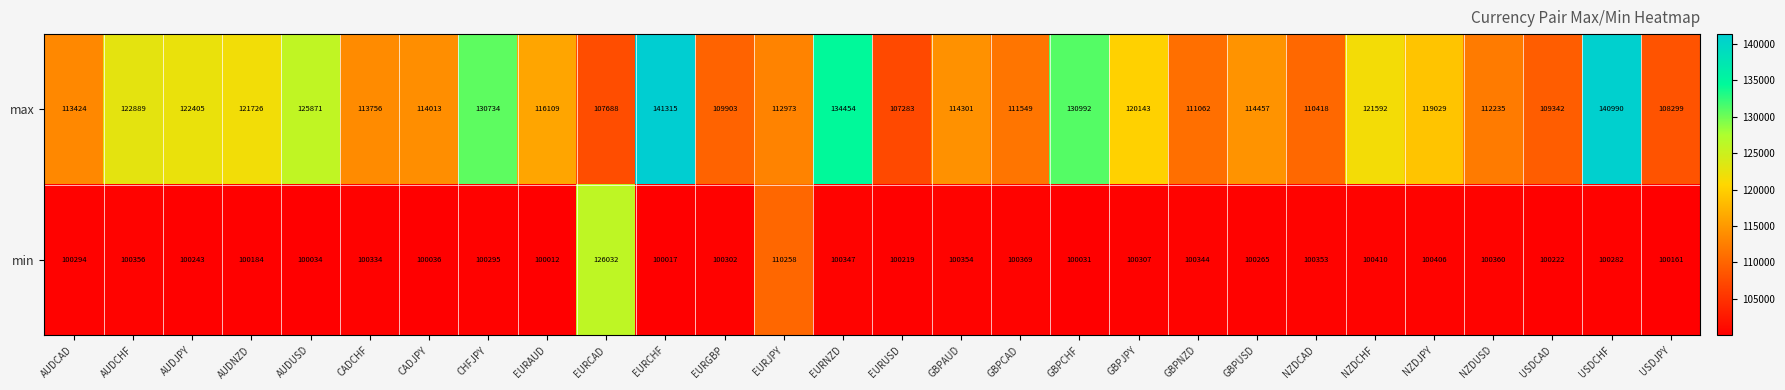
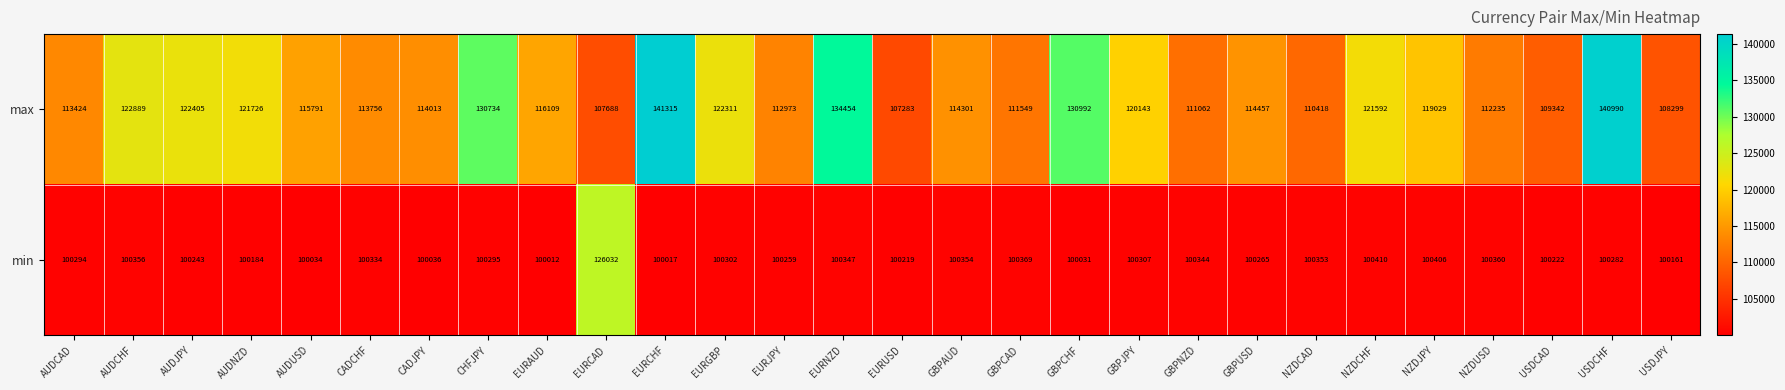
max, AUDUSD: 125871 -> 115791
max, EURGBP: 109903 -> 122311
min, EURJPY: 110258 -> 100259
